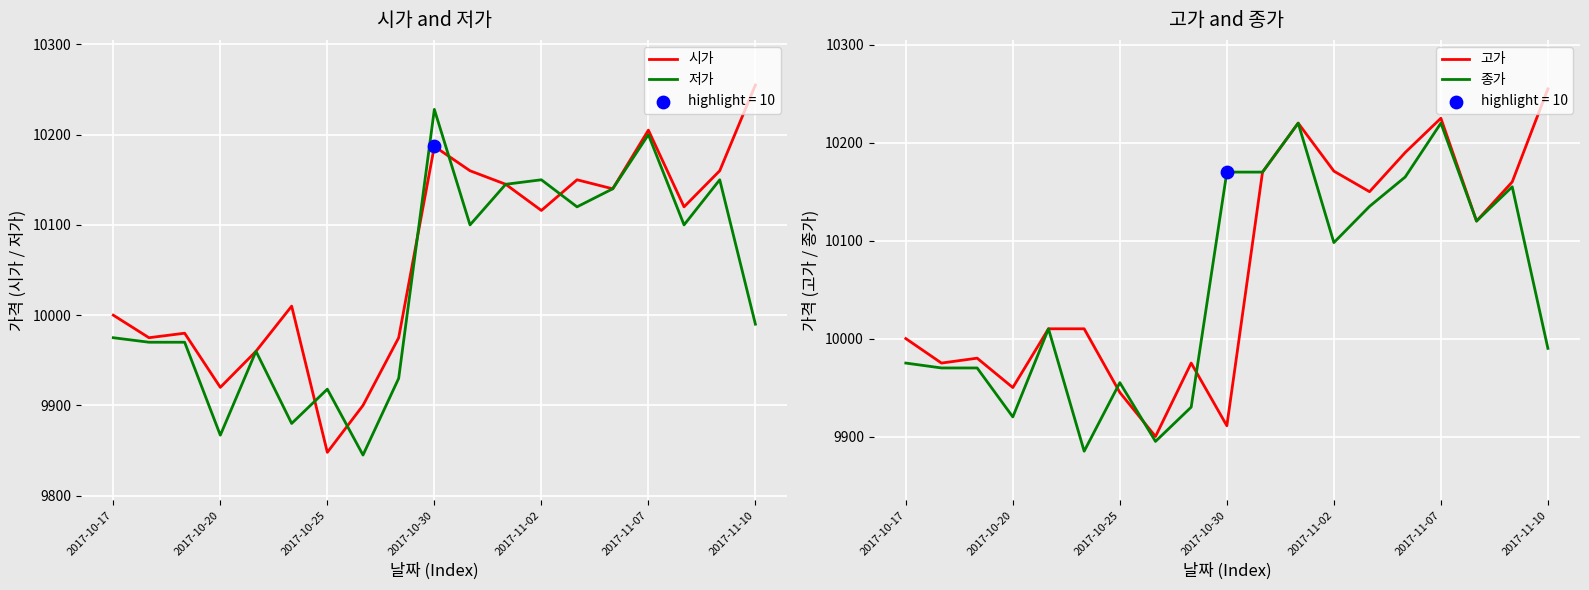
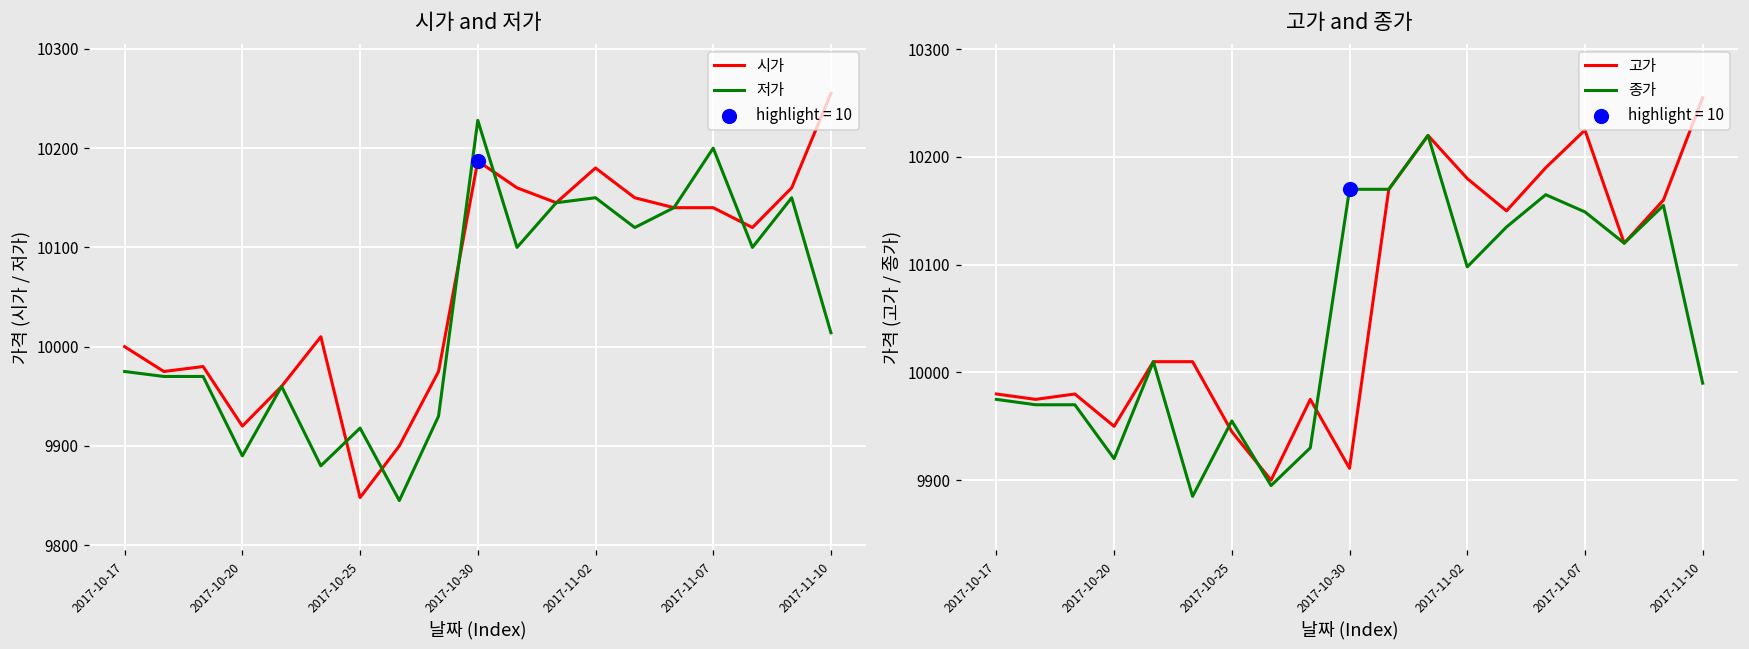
시가 and 저가, 저가, 2017-10-20: 9870 -> 9890
시가 and 저가, 시가, 2017-11-02: 10120 -> 10180
시가 and 저가, 시가, 2017-11-07: 10210 -> 10140
시가 and 저가, 저가, 2017-11-10: 9990 -> 10010
고가 and 종가, 고가, 2017-10-17: 10000 -> 9980
고가 and 종가, 고가, 2017-11-02: 10170 -> 10180
고가 and 종가, 종가, 2017-11-07: 10220 -> 10150
